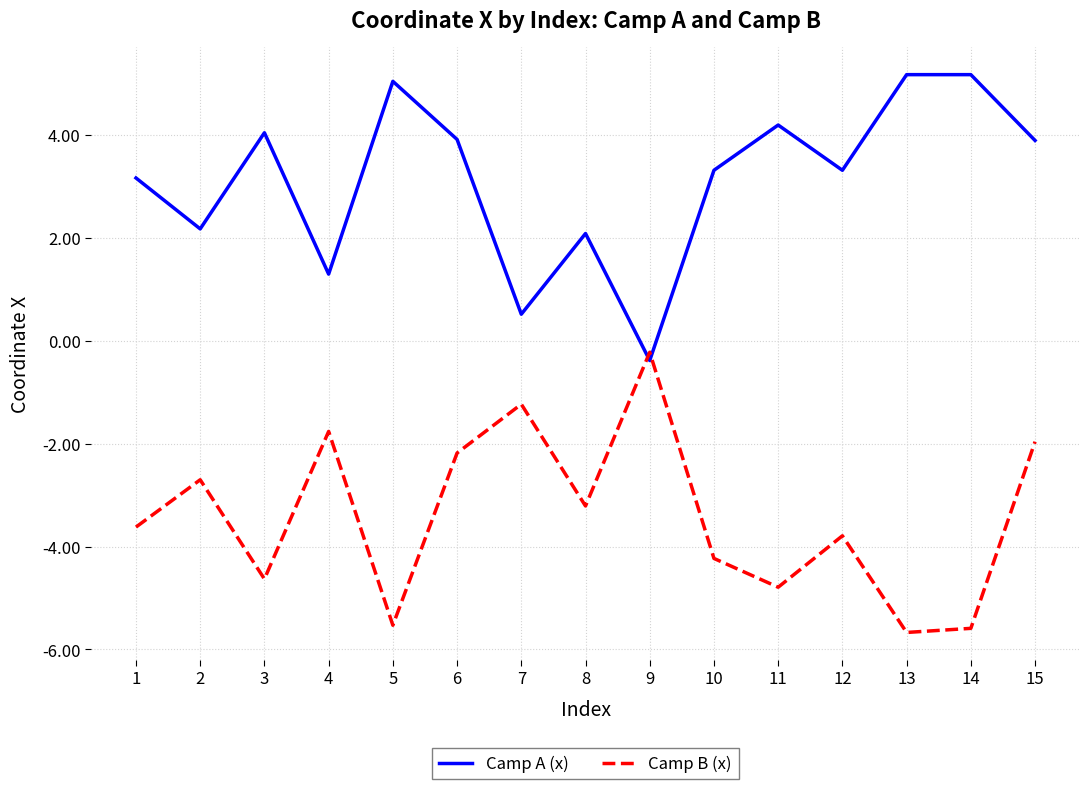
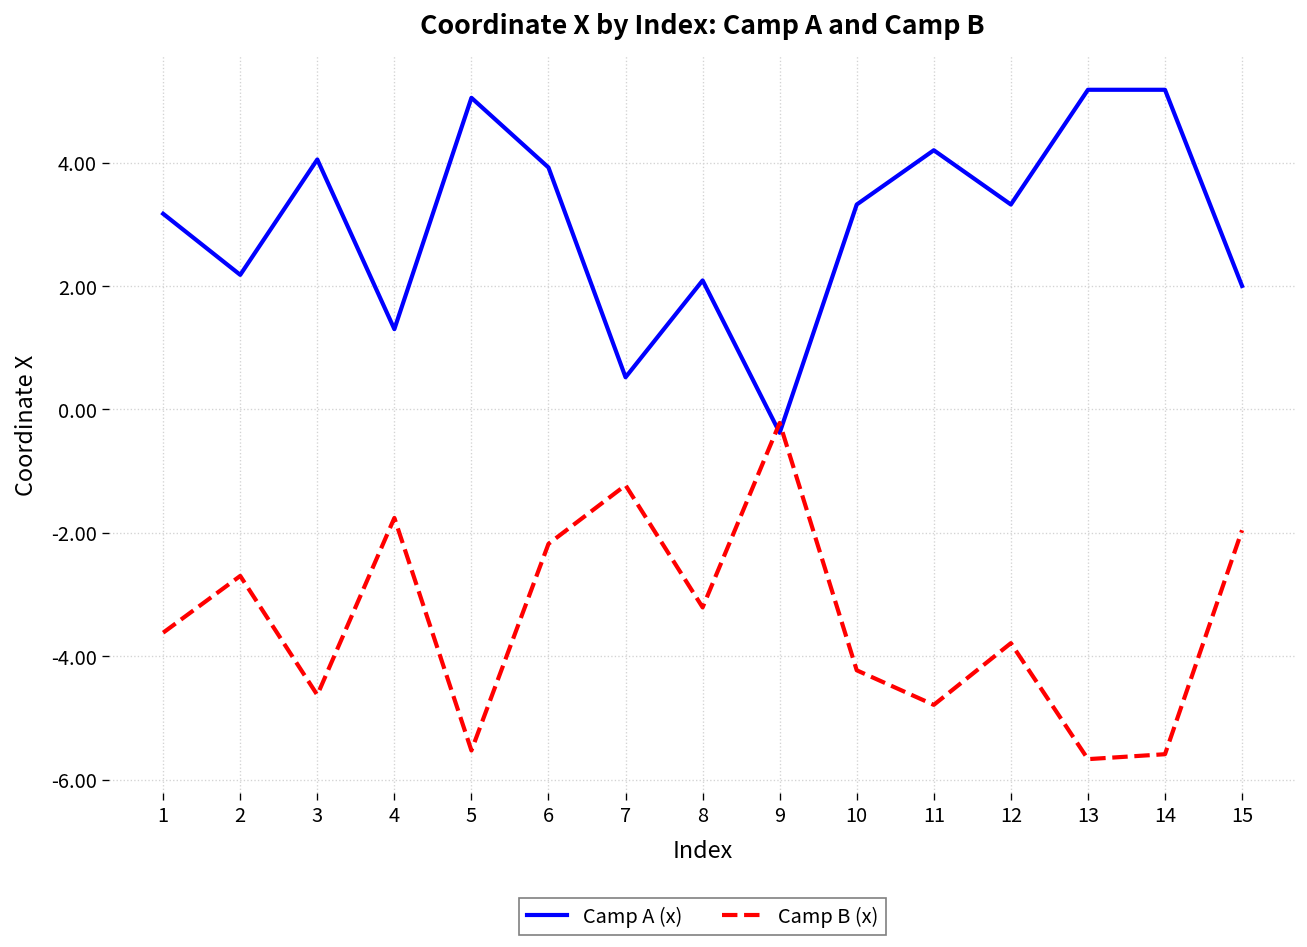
Camp A (x), 15: 3.9 -> 2.0
